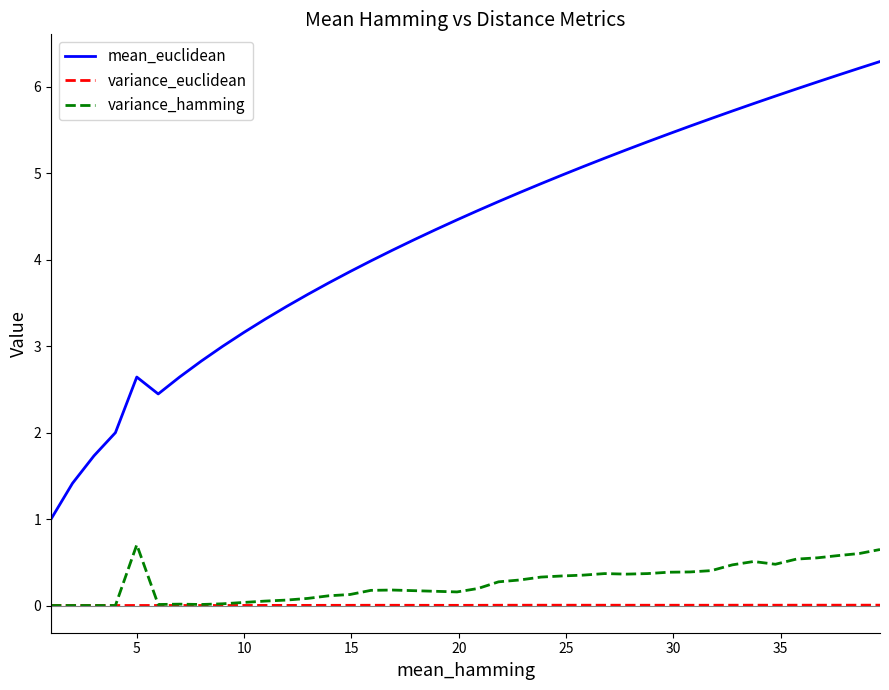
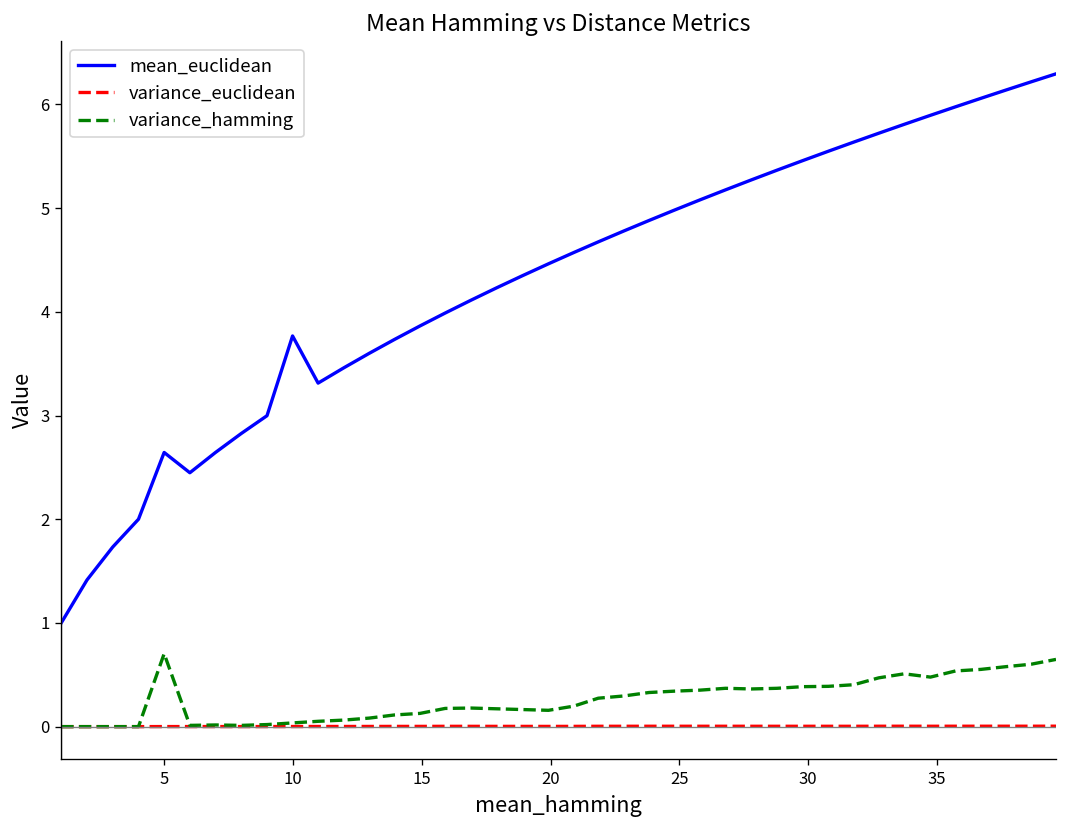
mean_euclidean, 10: 3.2 -> 3.8
